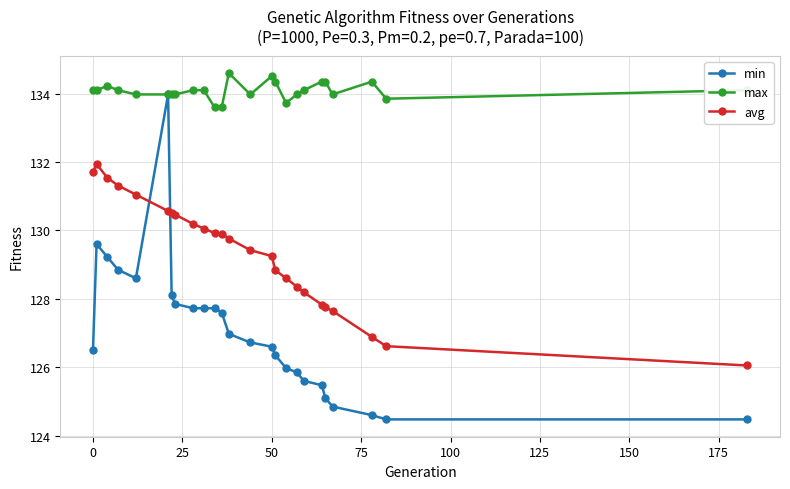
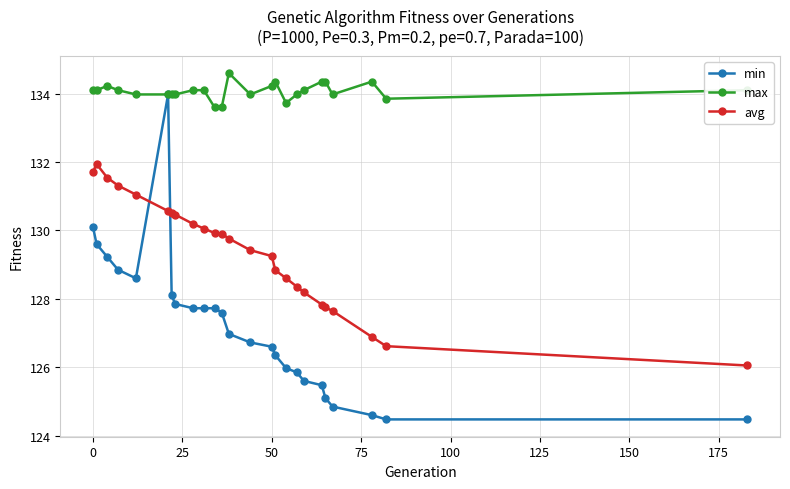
min, 0: 126.5 -> 130.1
max, 50: 134.5 -> 134.2
